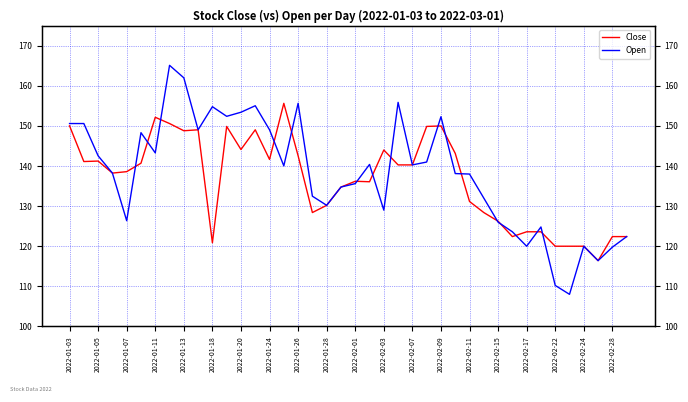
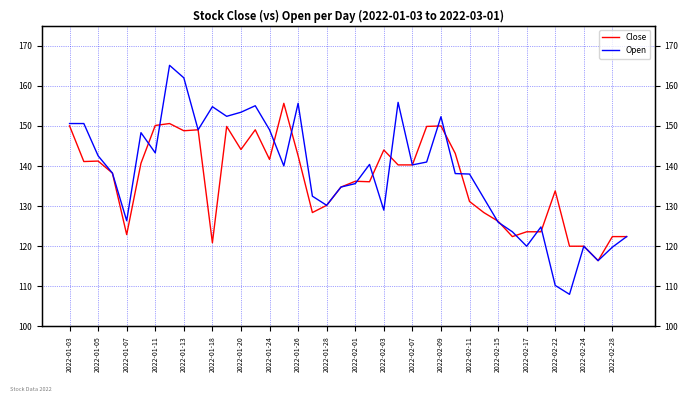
Close, 2022-01-07: 139 -> 123
Close, 2022-01-11: 152 -> 150
Close, 2022-02-22: 120 -> 134
